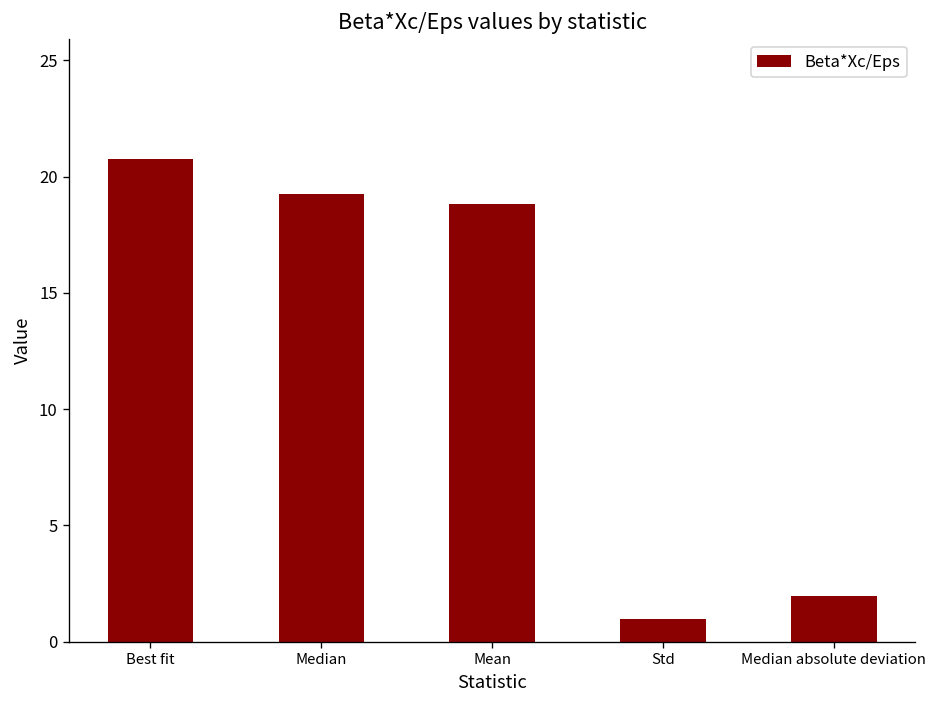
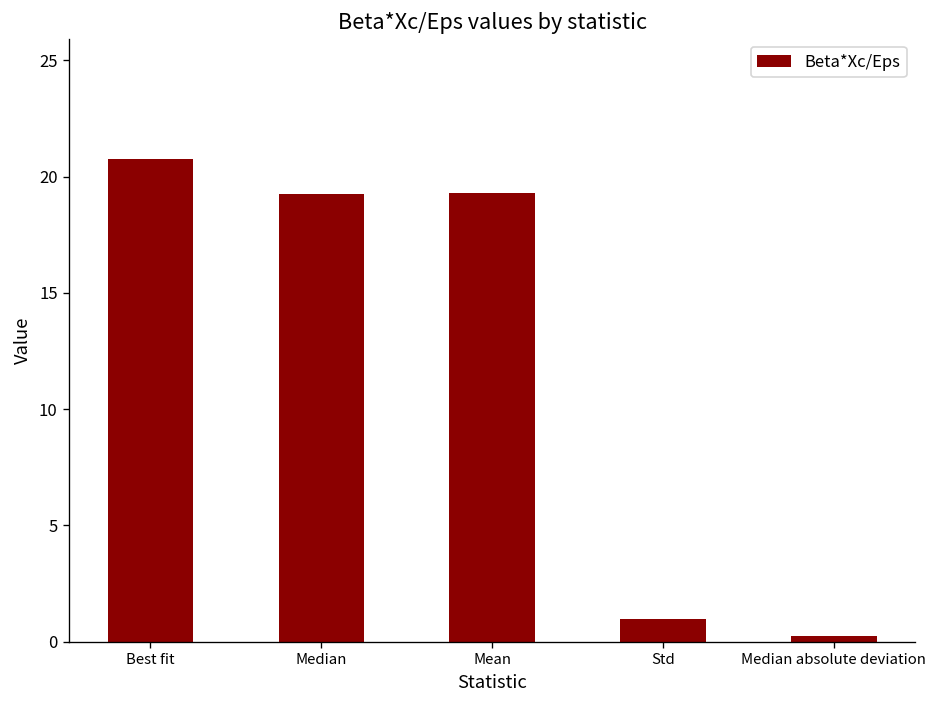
Mean: 18.8 -> 19.3
Median absolute deviation: 2.0 -> 0.3
